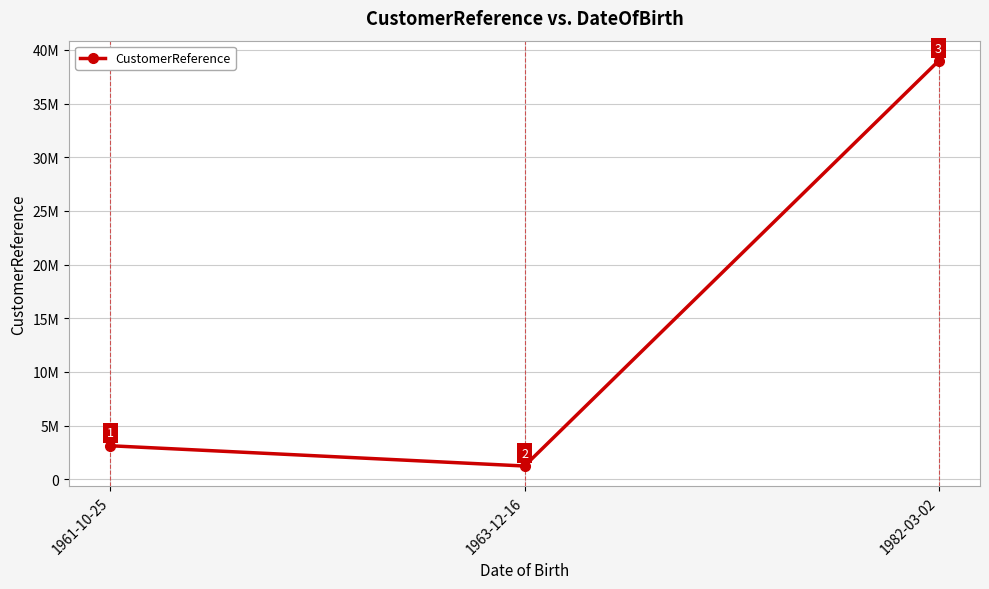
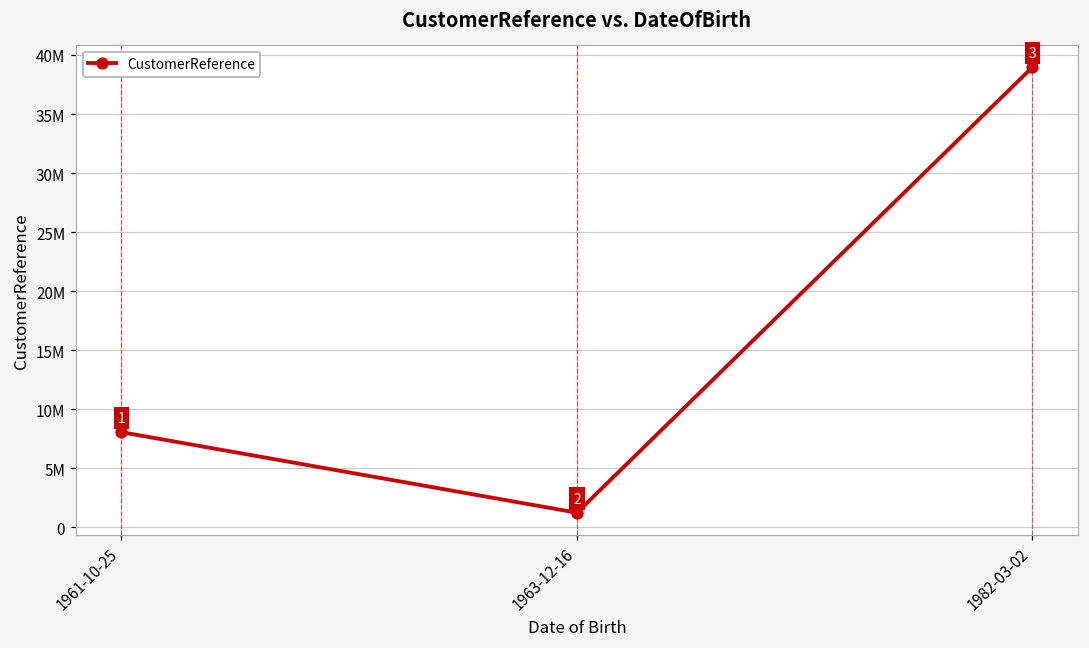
1961-10-25: 3100000 -> 8100000
